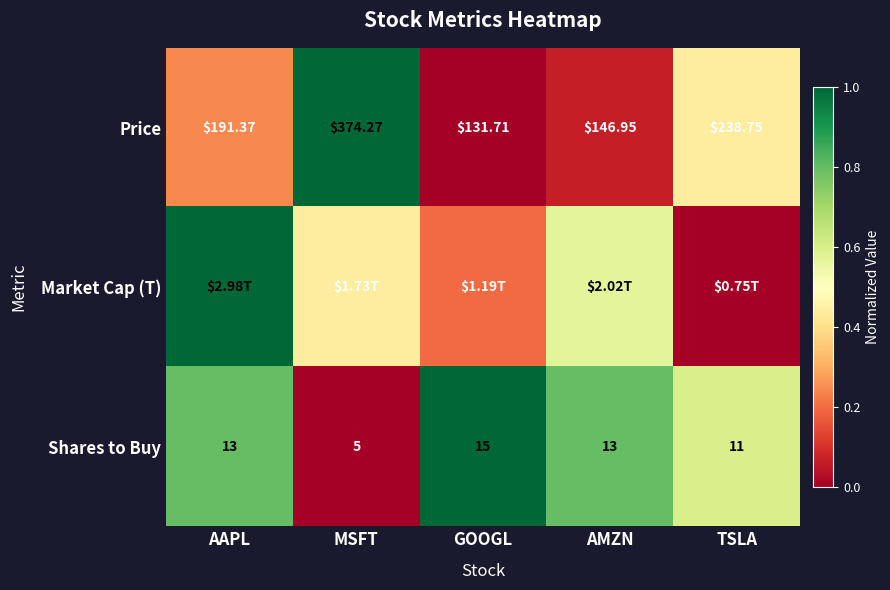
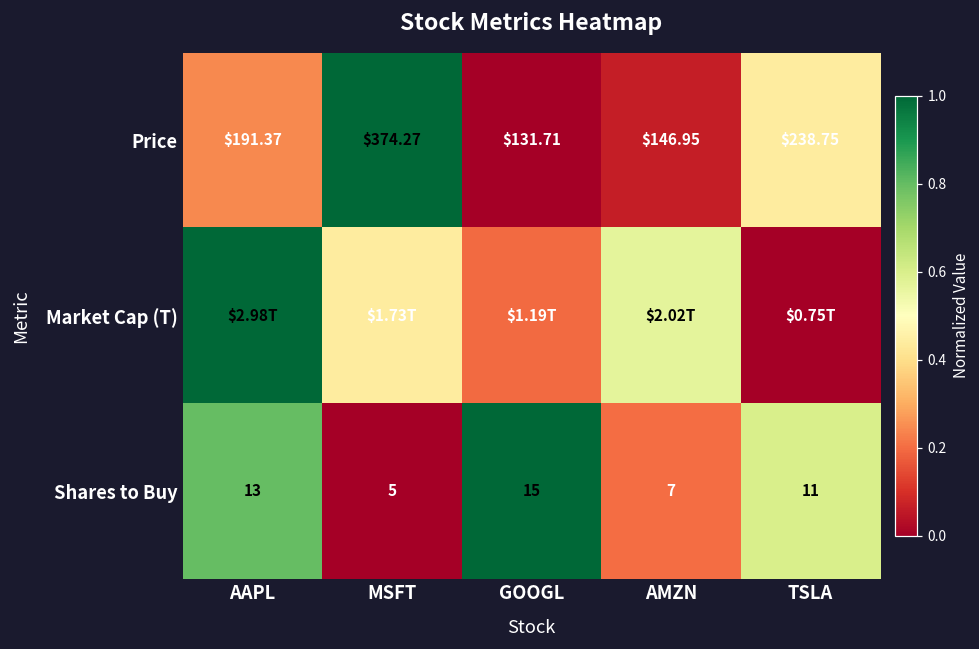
Shares to Buy, AMZN: 13 -> 7
